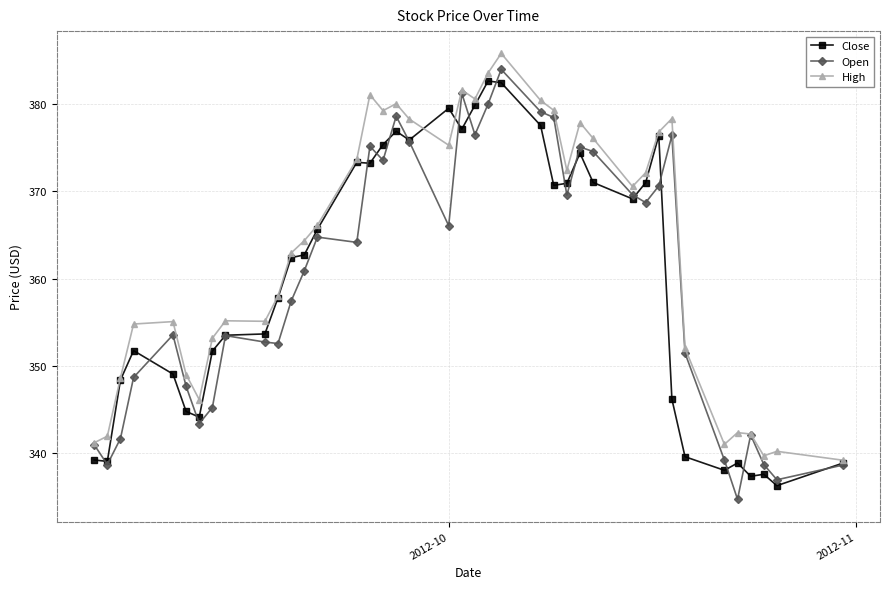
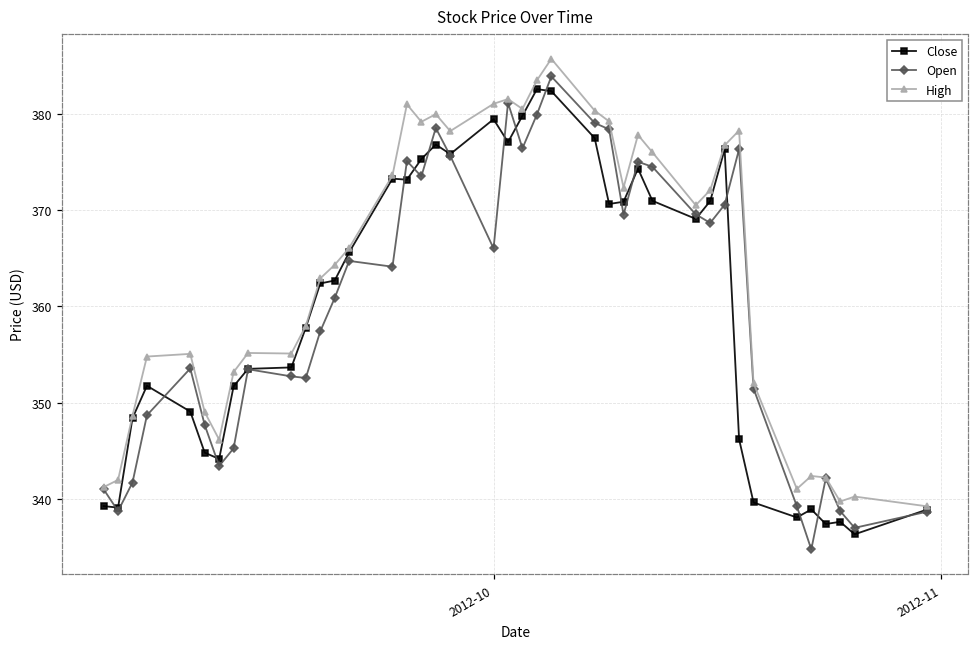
High, 2012-10: 375 -> 381
